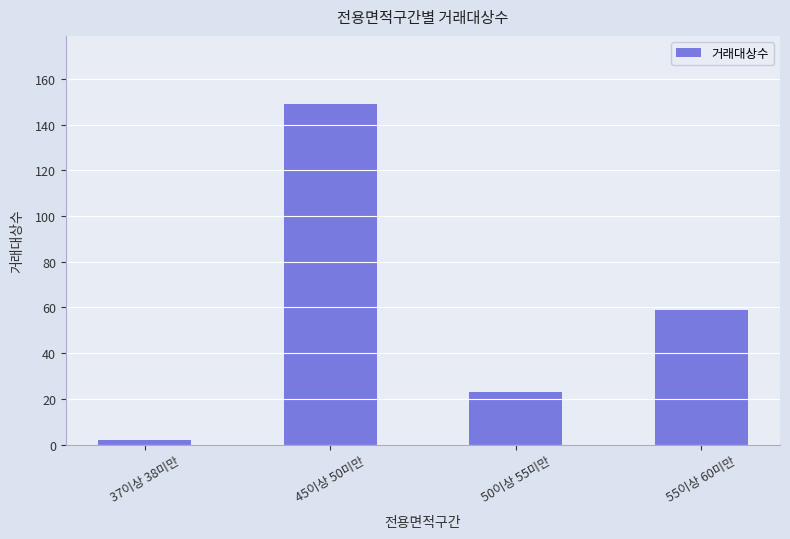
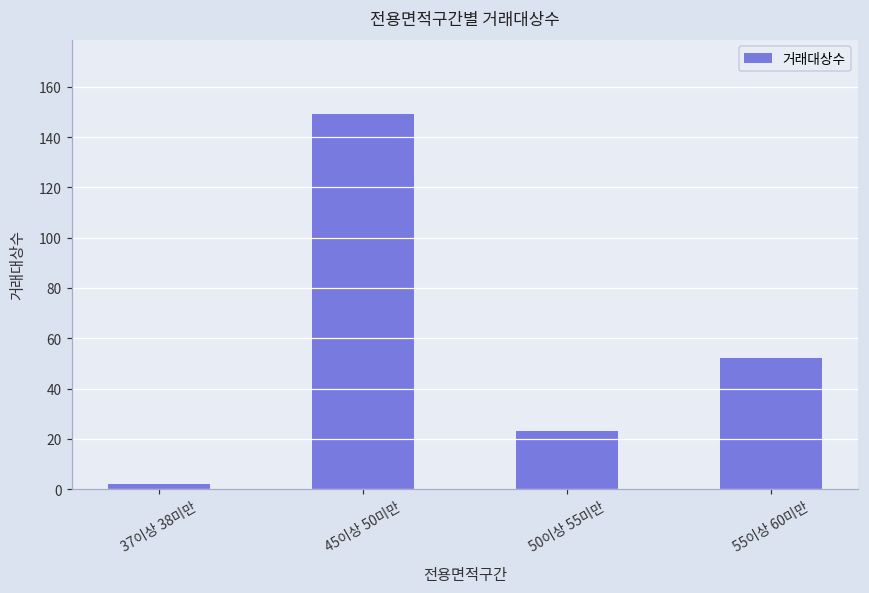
55이상 60미만: 59 -> 52
